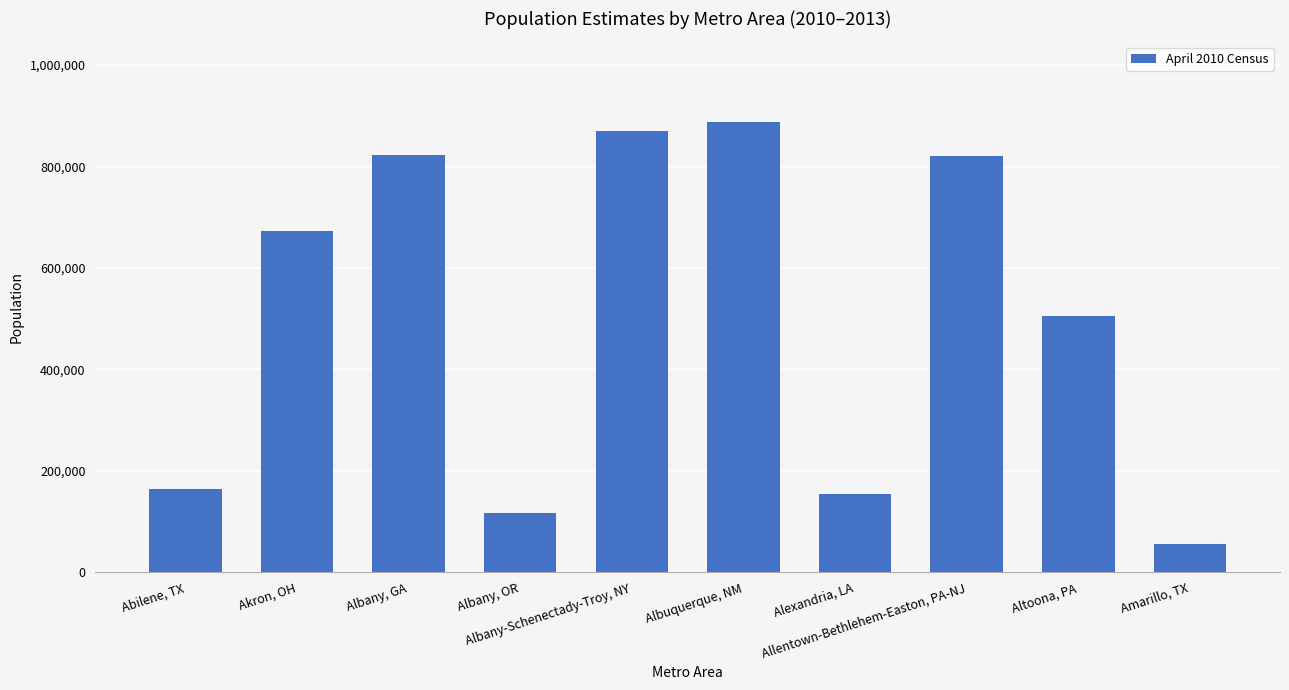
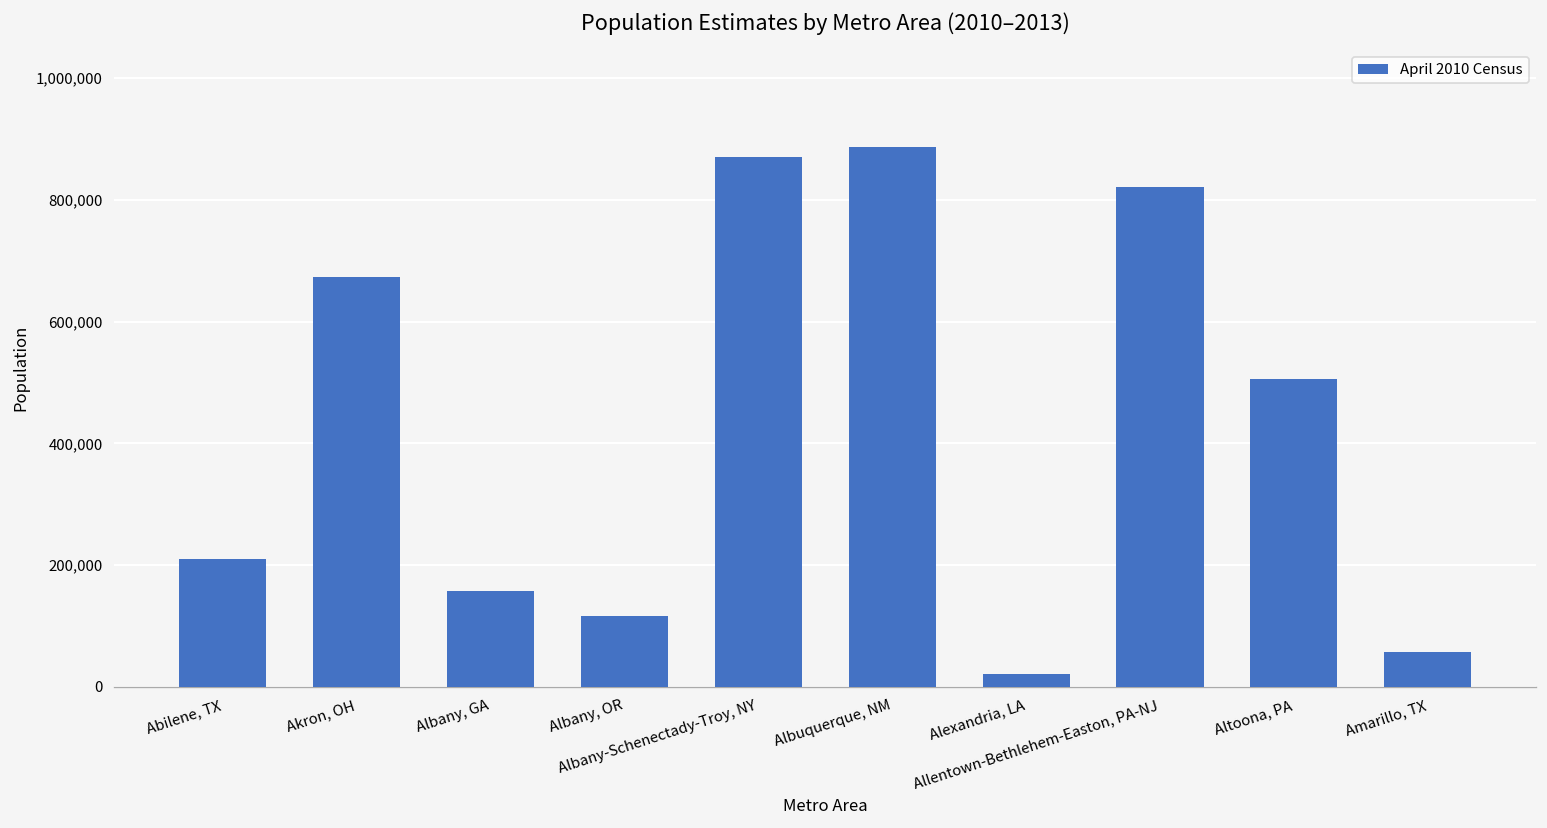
Abilene, TX: 170,000 -> 210,000
Albany, GA: 820,000 -> 160,000
Alexandria, LA: 150,000 -> 20,000
